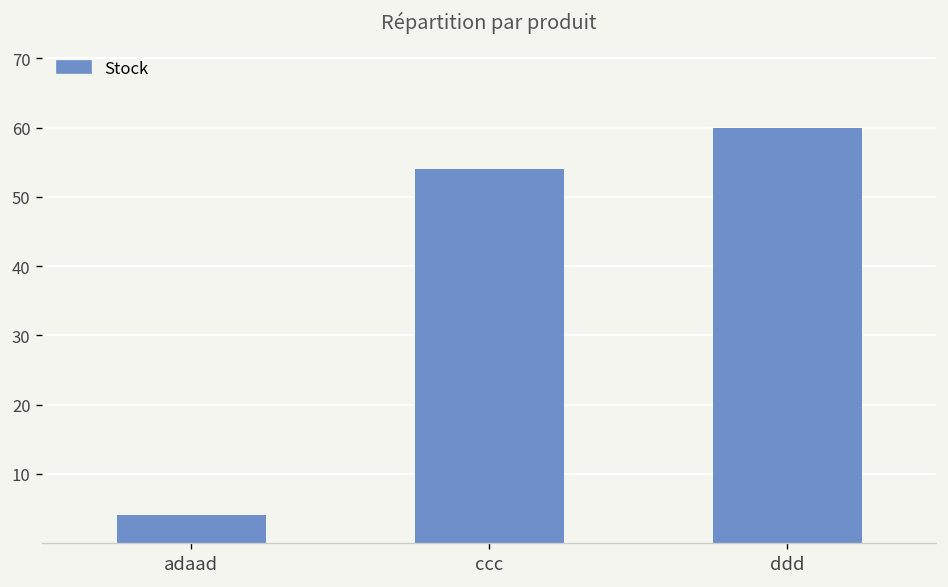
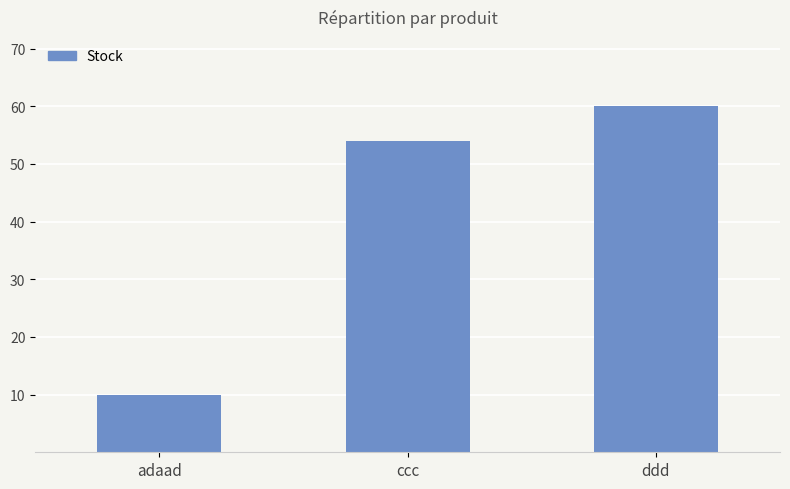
adaad: 4 -> 10
